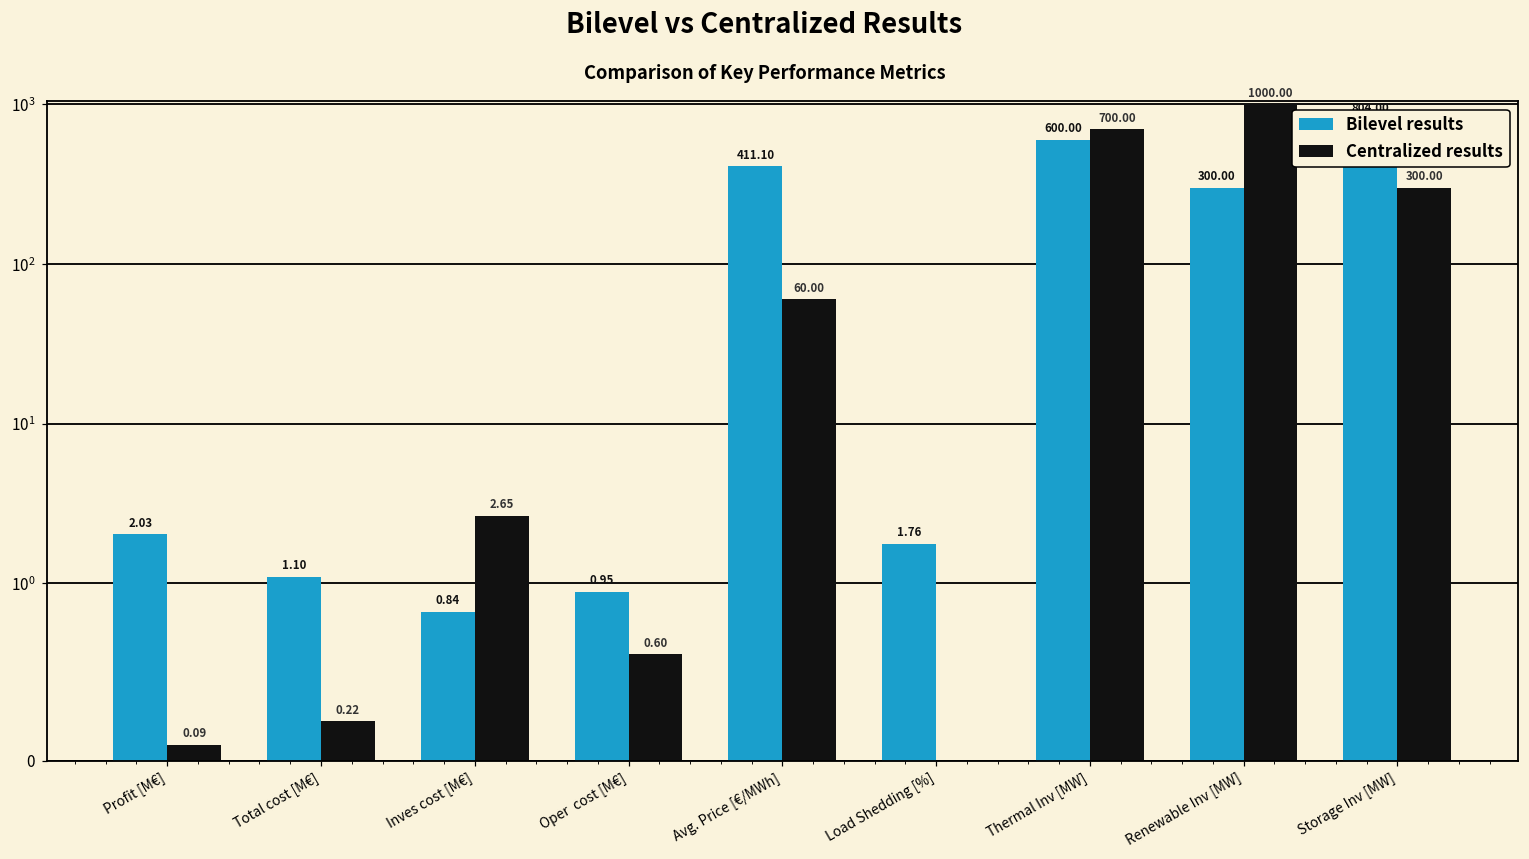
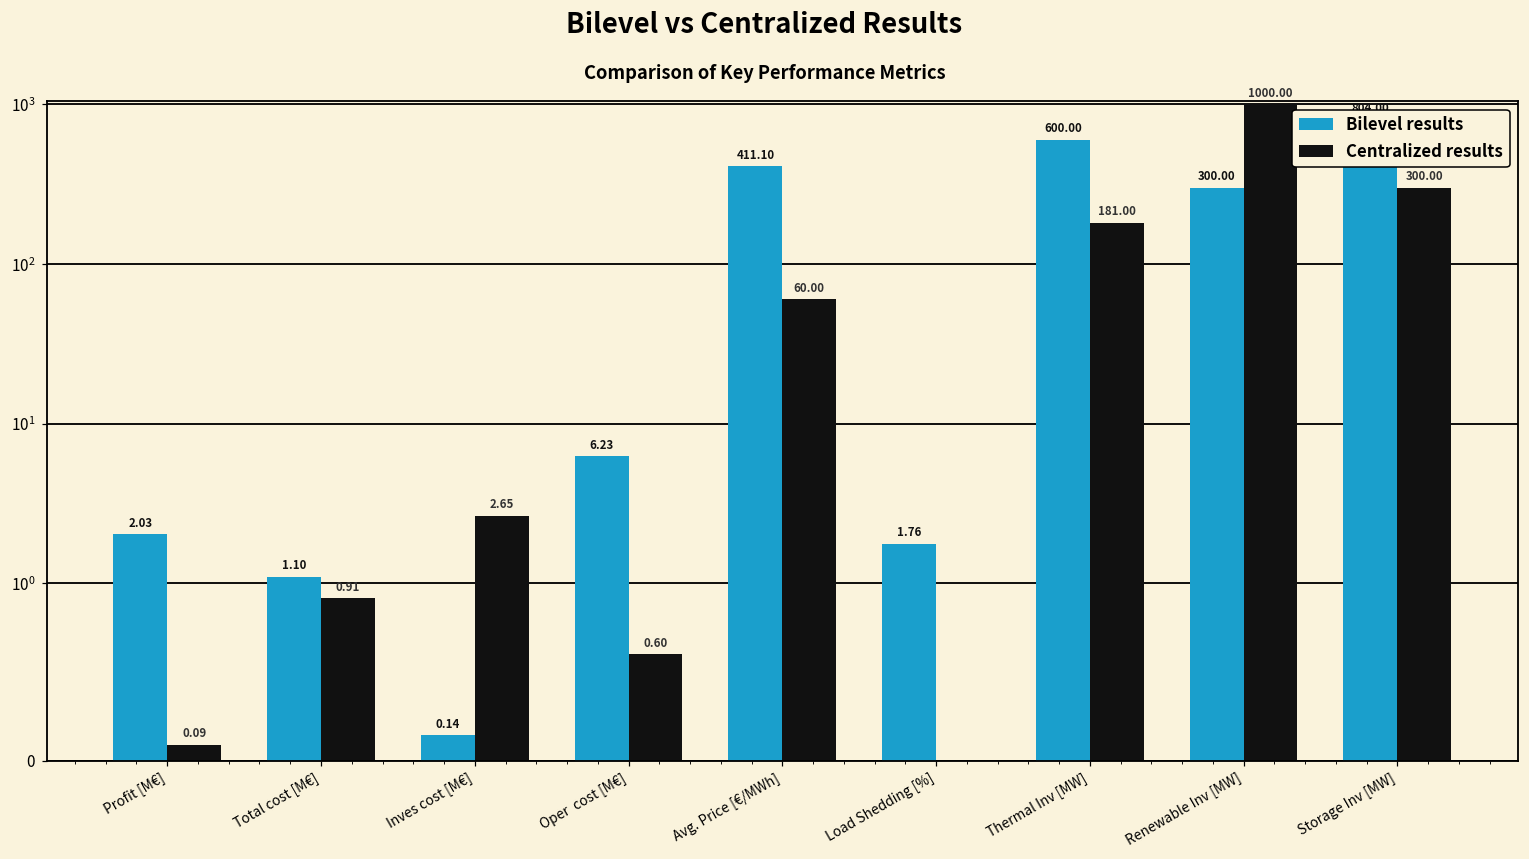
Centralized results, Total cost [M€]: 0.22 -> 0.91
Bilevel results, Inves cost [M€]: 0.84 -> 0.14
Bilevel results, Oper cost [M€]: 0.95 -> 6.23
Centralized results, Thermal Inv [MW]: 700.00 -> 181.00
